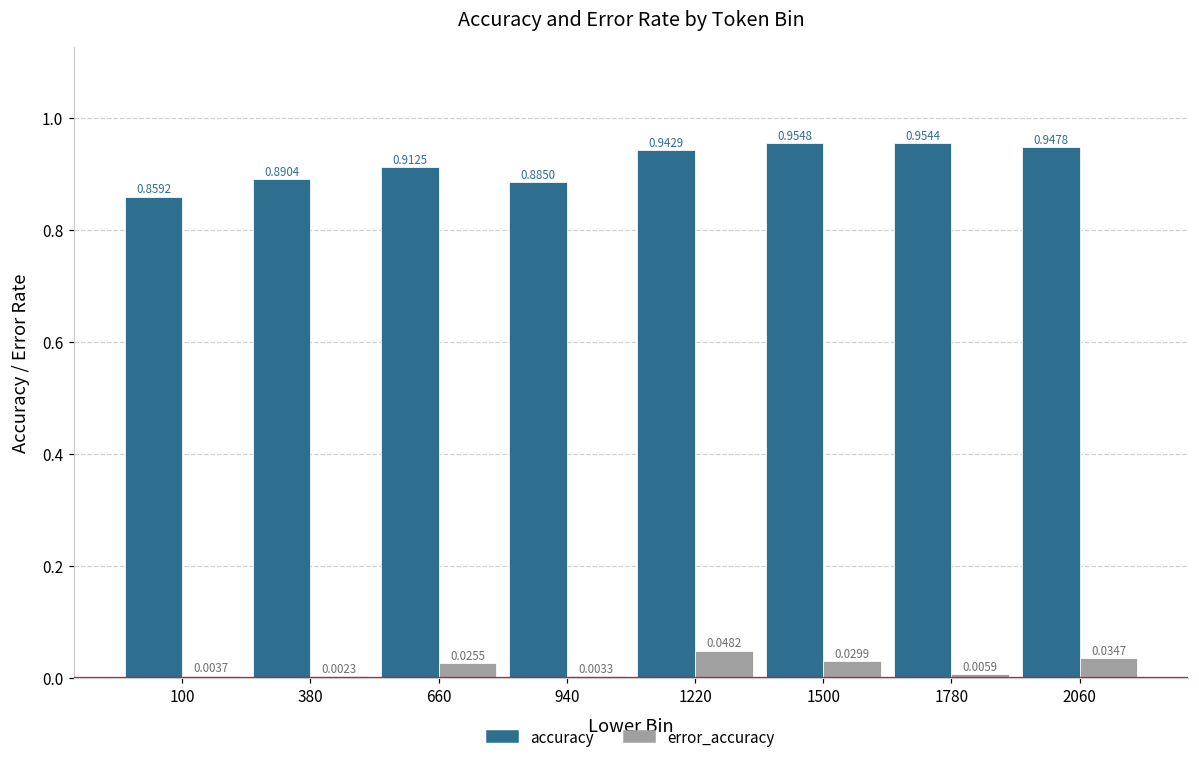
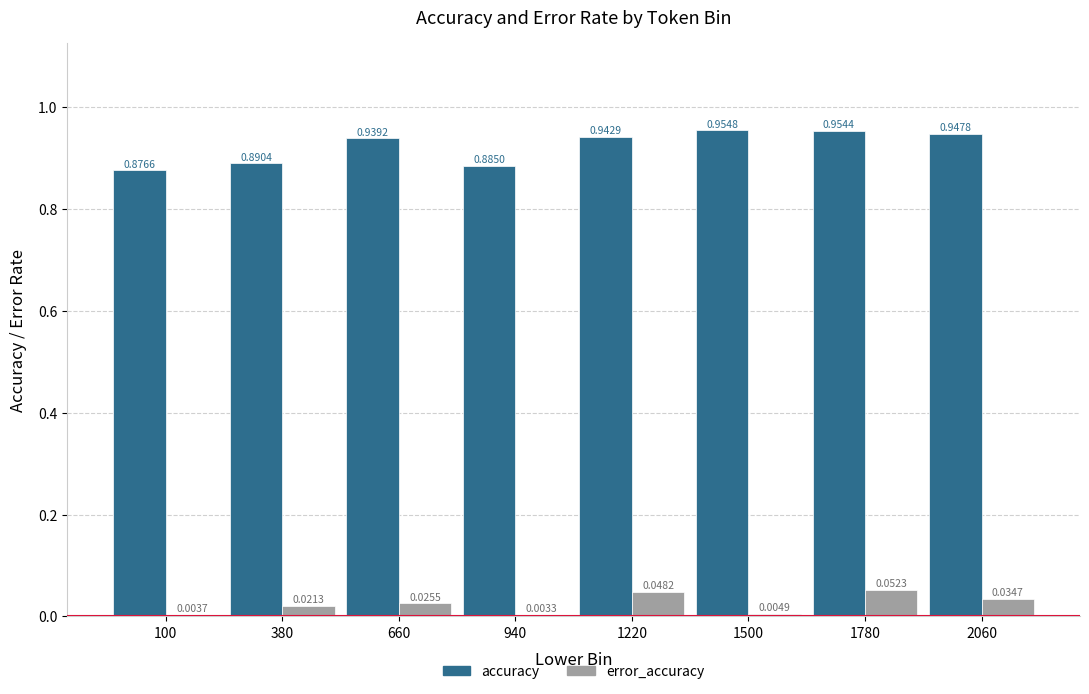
accuracy, 100: 0.8592 -> 0.8766
error_accuracy, 380: 0.0023 -> 0.0213
accuracy, 660: 0.9125 -> 0.9392
error_accuracy, 1500: 0.0299 -> 0.0049
error_accuracy, 1780: 0.0059 -> 0.0523
